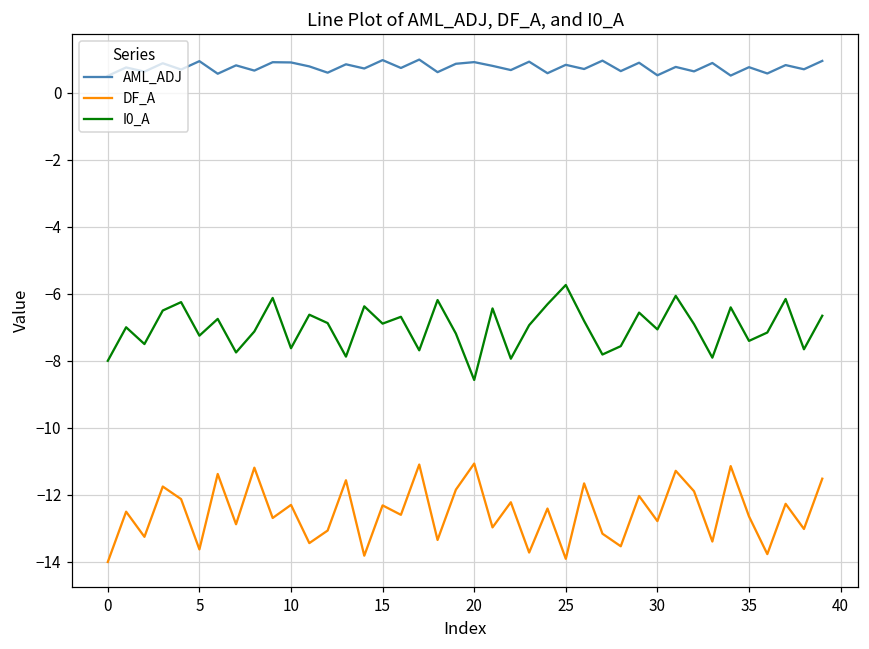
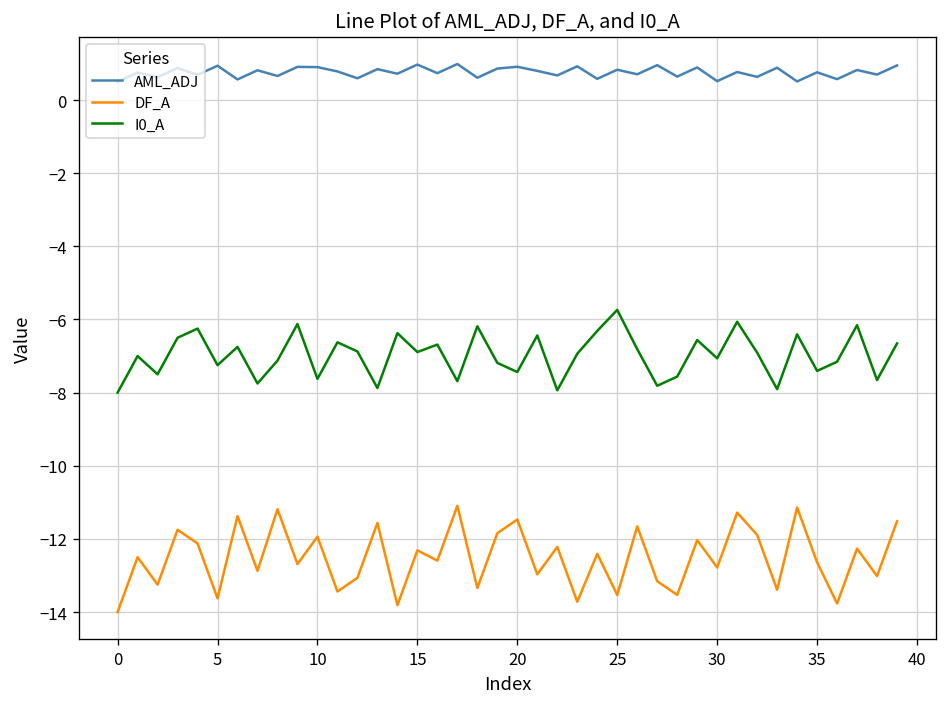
DF_A, 10: -12.3 -> -11.9
DF_A, 20: -11.1 -> -11.5
I0_A, 20: -8.6 -> -7.4
DF_A, 25: -13.9 -> -13.5
